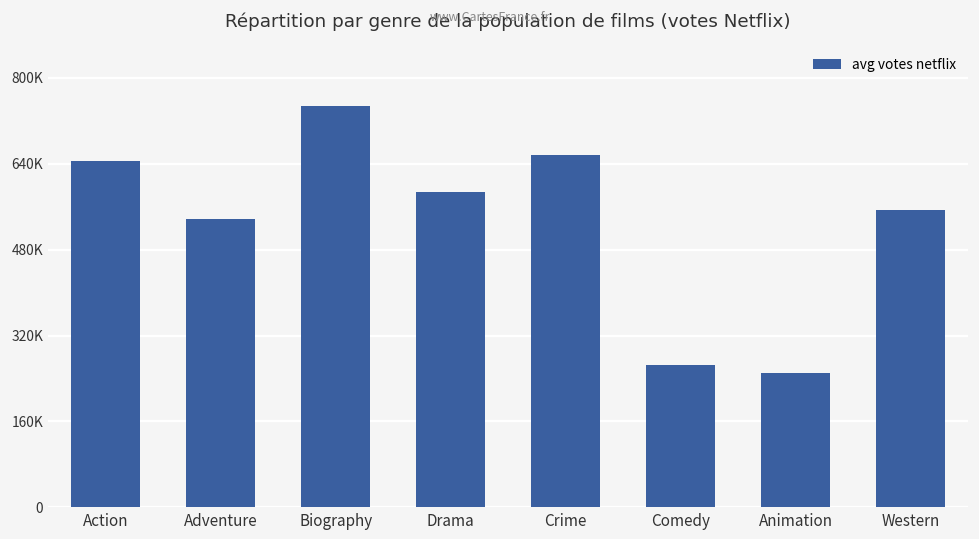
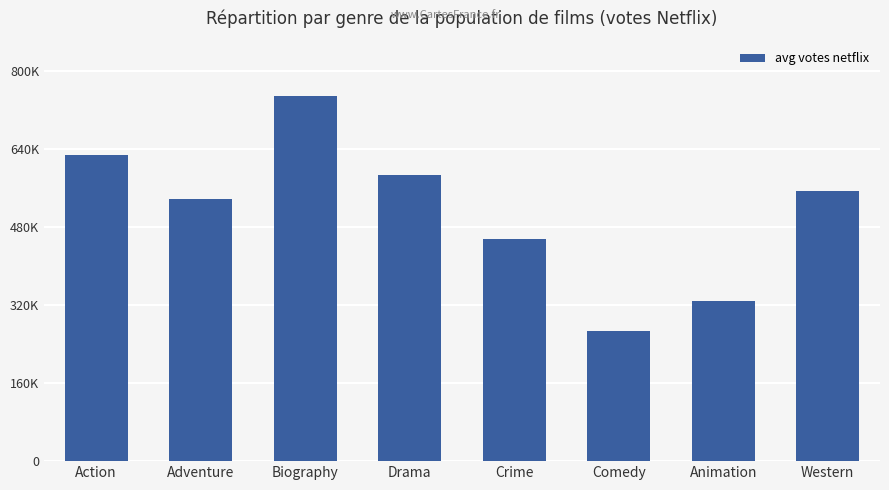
Action: 650000 -> 630000
Crime: 660000 -> 450000
Animation: 250000 -> 330000
